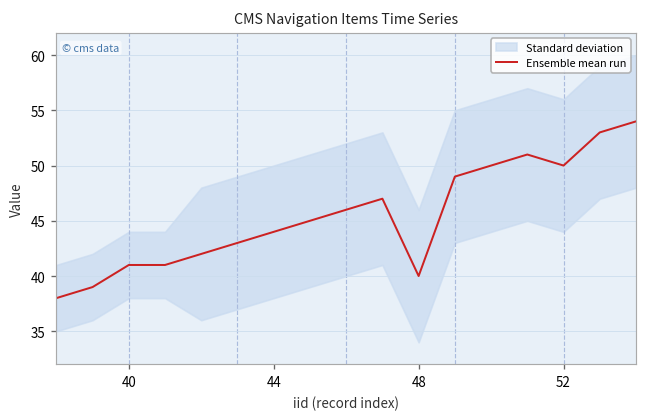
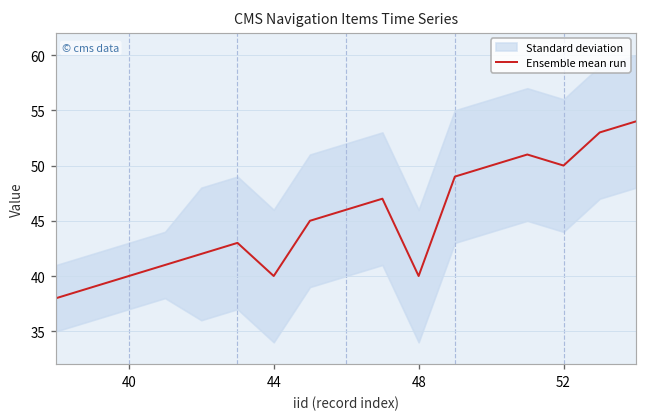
Ensemble mean run, 40: 41 -> 40
Ensemble mean run, 44: 44 -> 40
